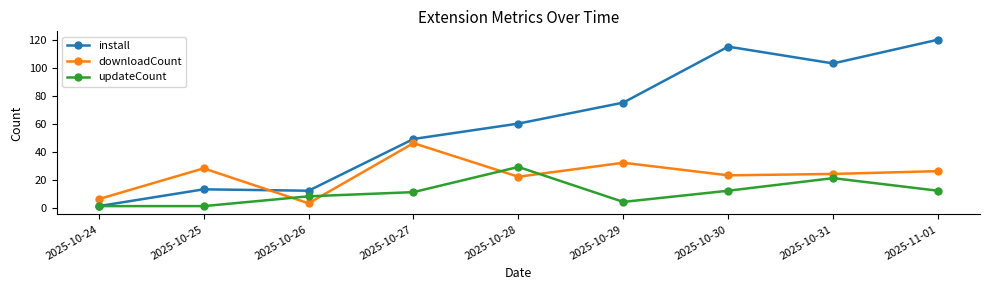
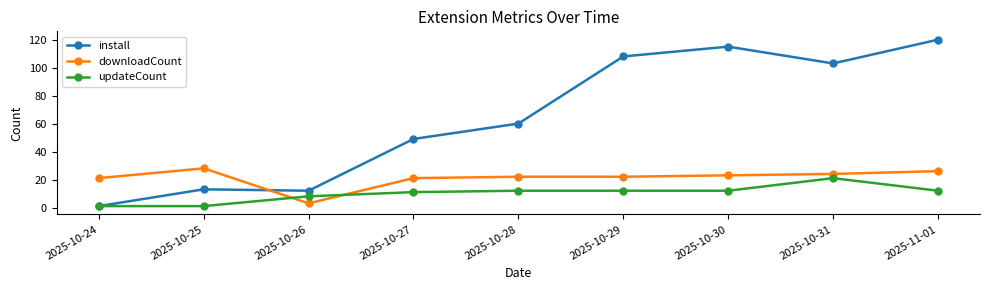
downloadCount, 2025-10-24: 6 -> 21
downloadCount, 2025-10-27: 46 -> 21
updateCount, 2025-10-28: 29 -> 12
install, 2025-10-29: 75 -> 108
downloadCount, 2025-10-29: 32 -> 22
updateCount, 2025-10-29: 4 -> 12
